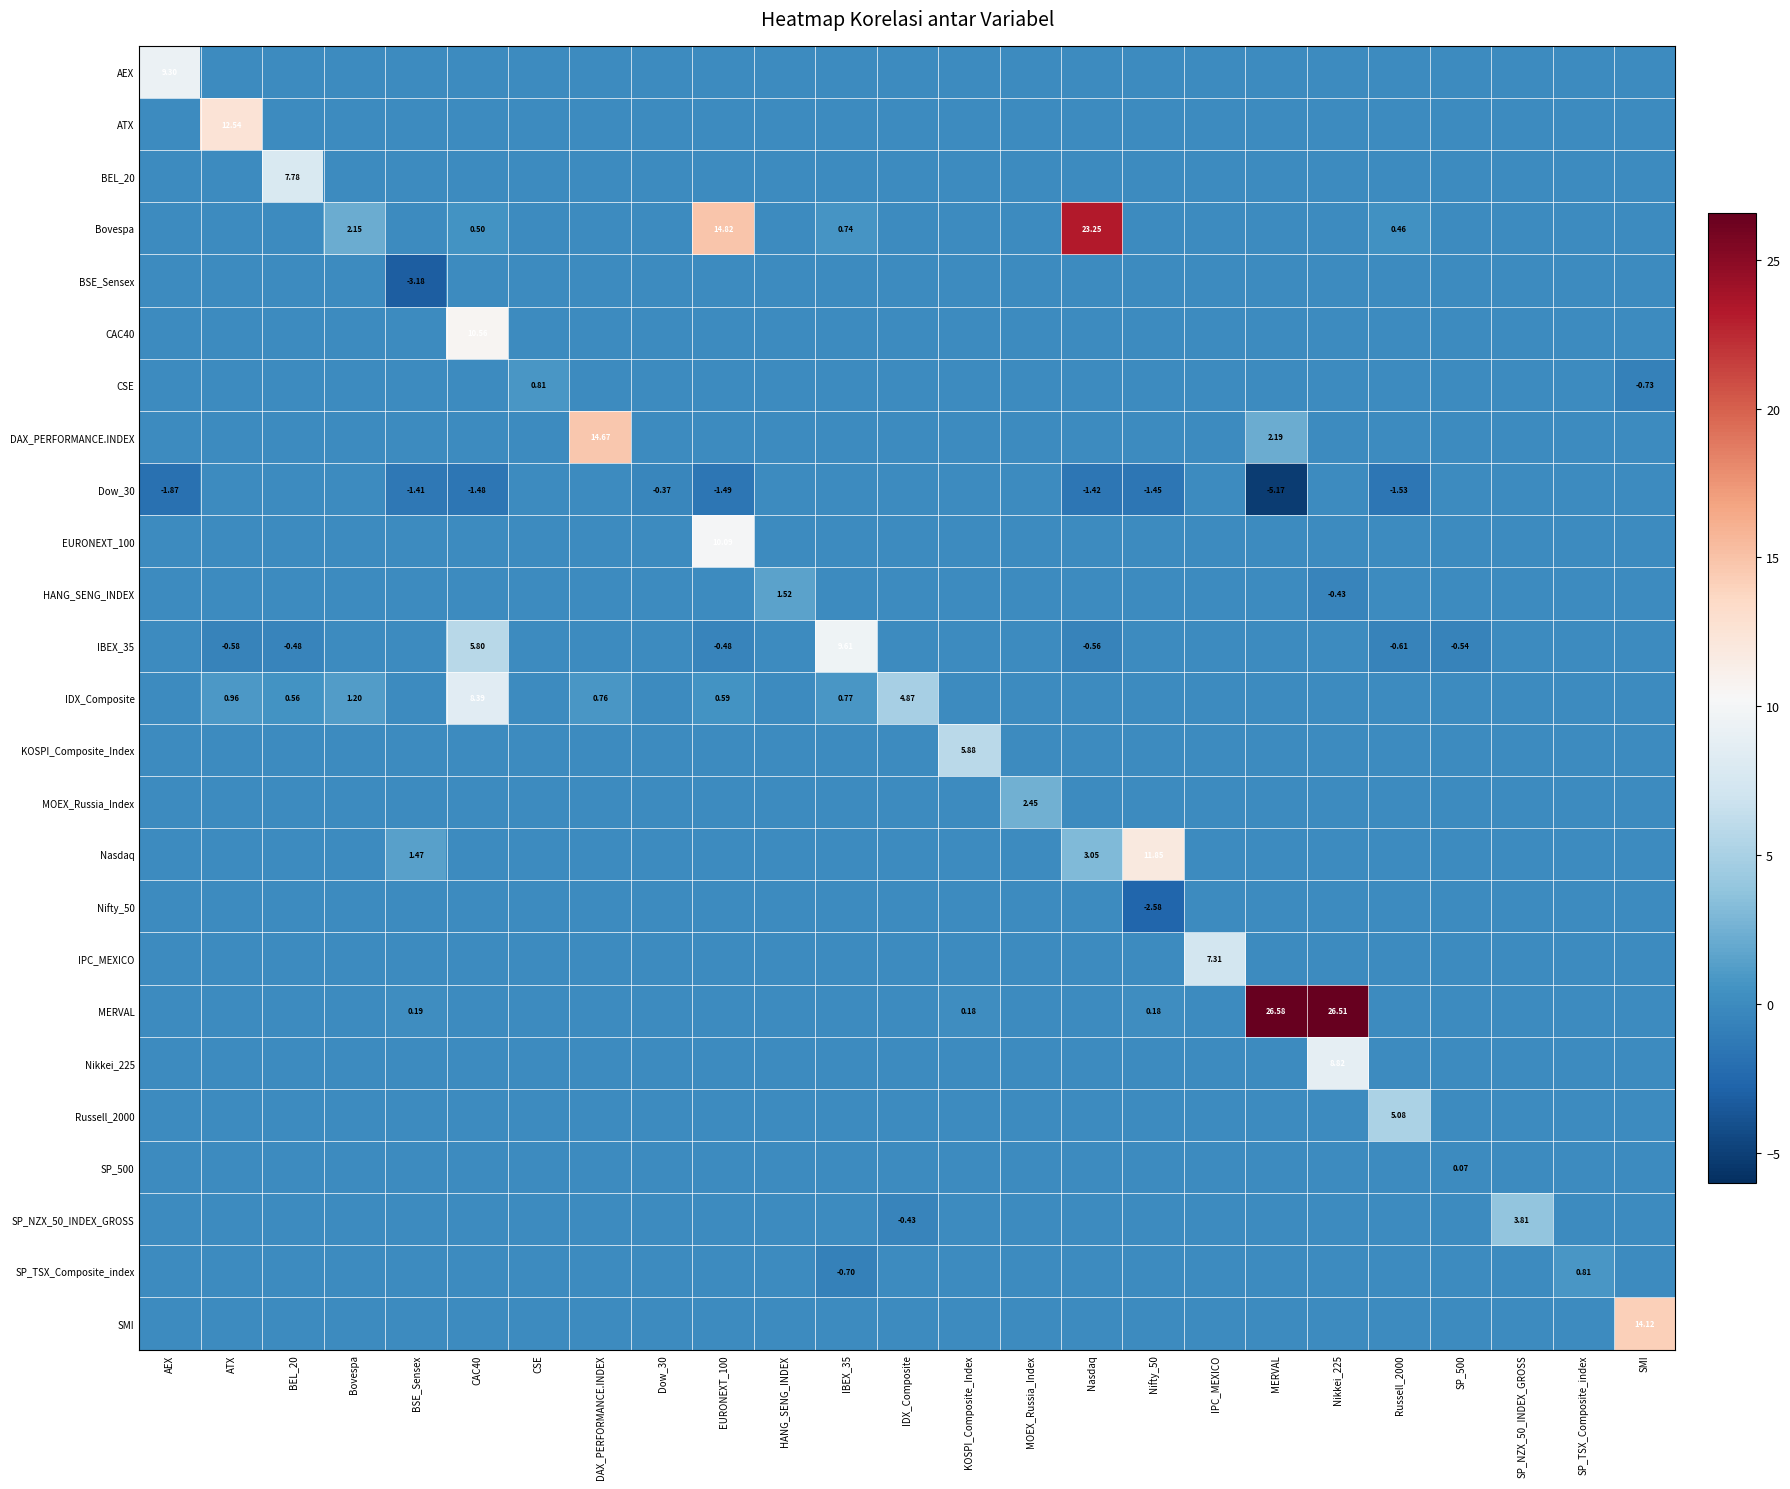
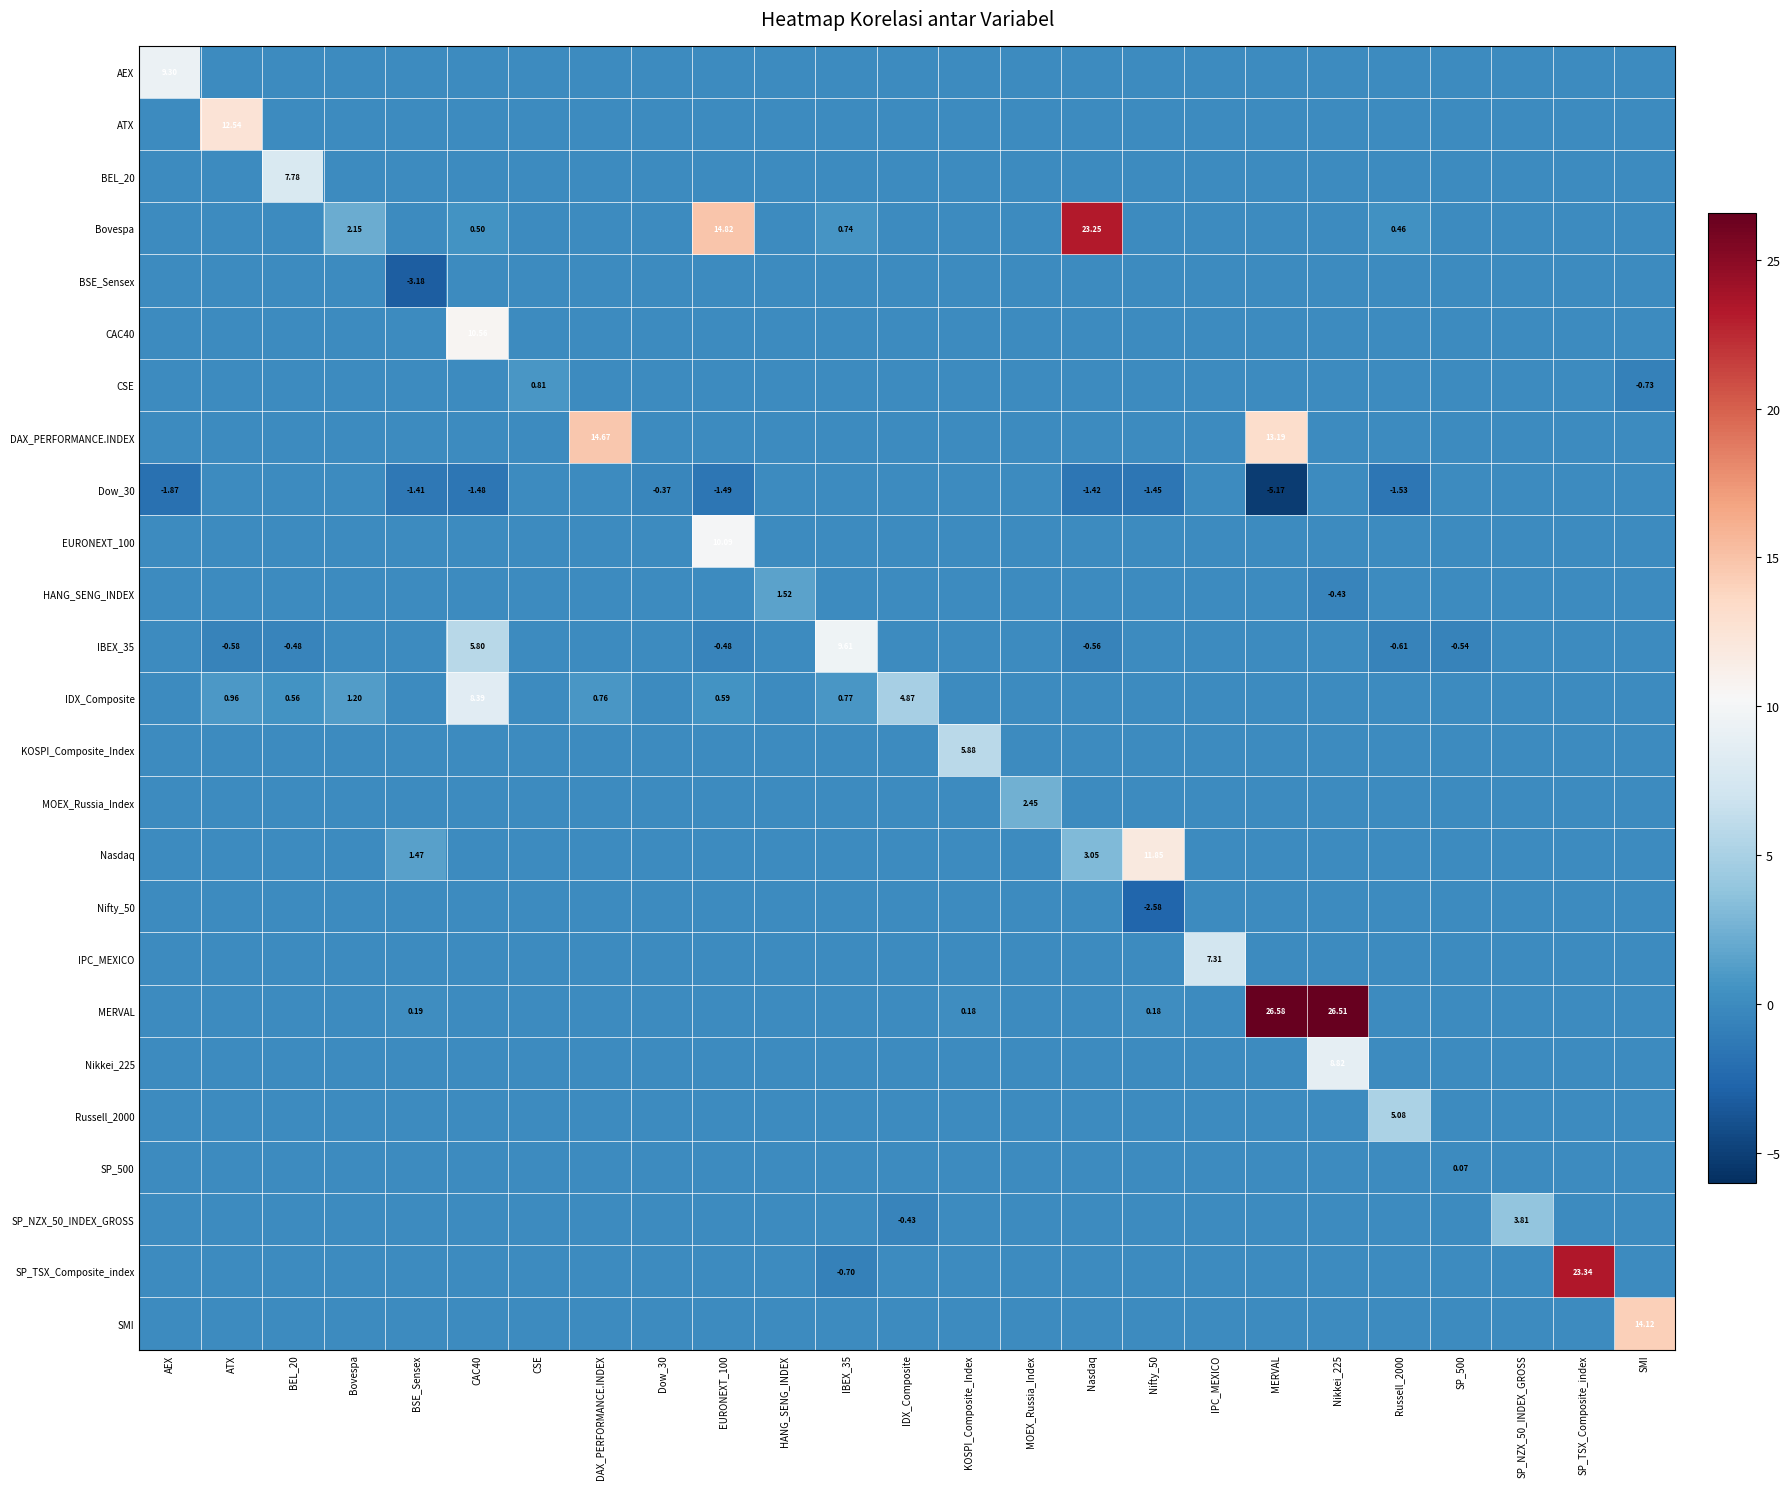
DAX_PERFORMANCE.INDEX, MERVAL: 2.19 -> 13.19
SP_TSX_Composite_index, SP_TSX_Composite_index: 0.81 -> 23.34
